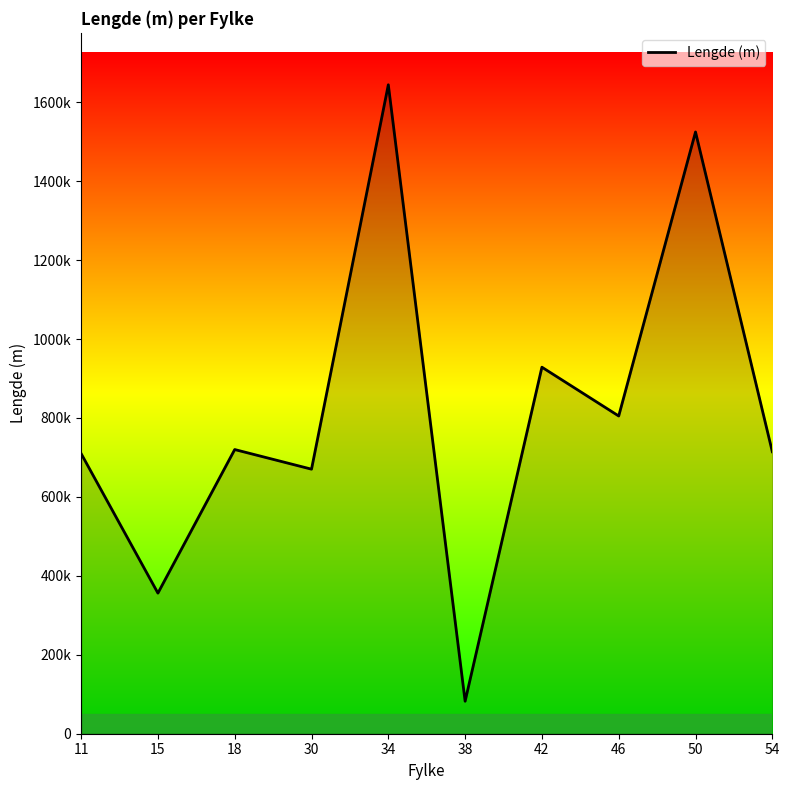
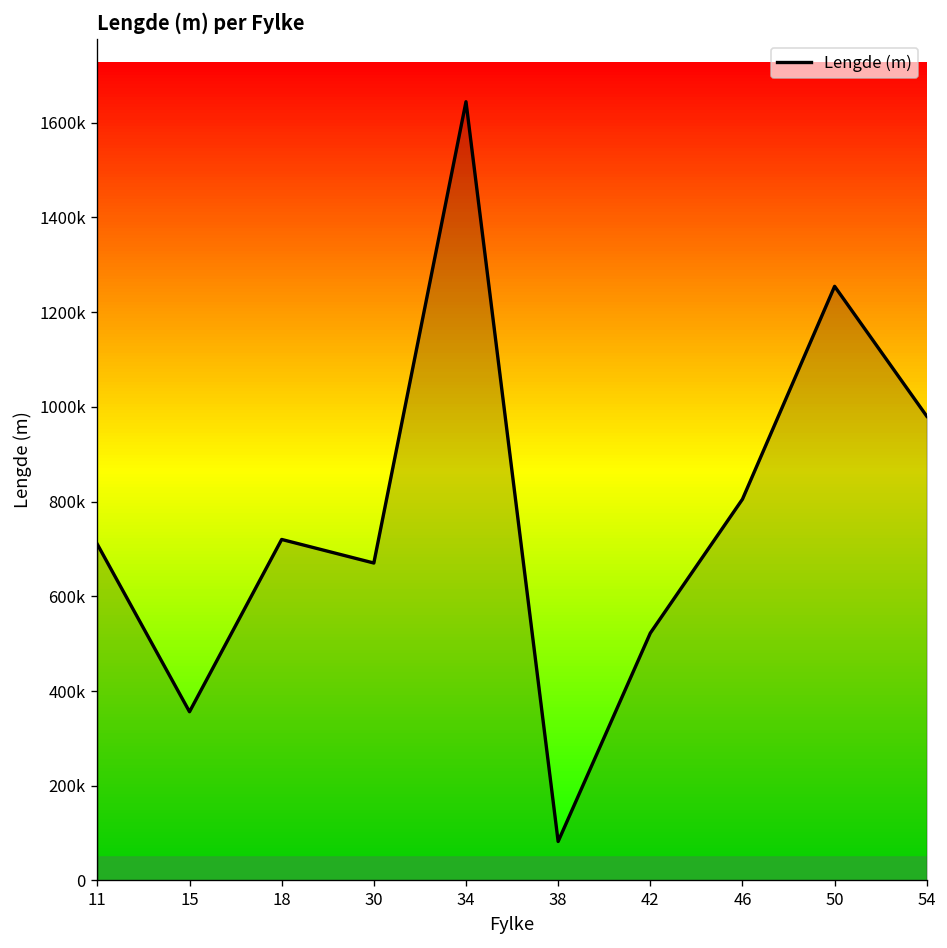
42: 930000 -> 520000
50: 1520000 -> 1250000
54: 710000 -> 980000
